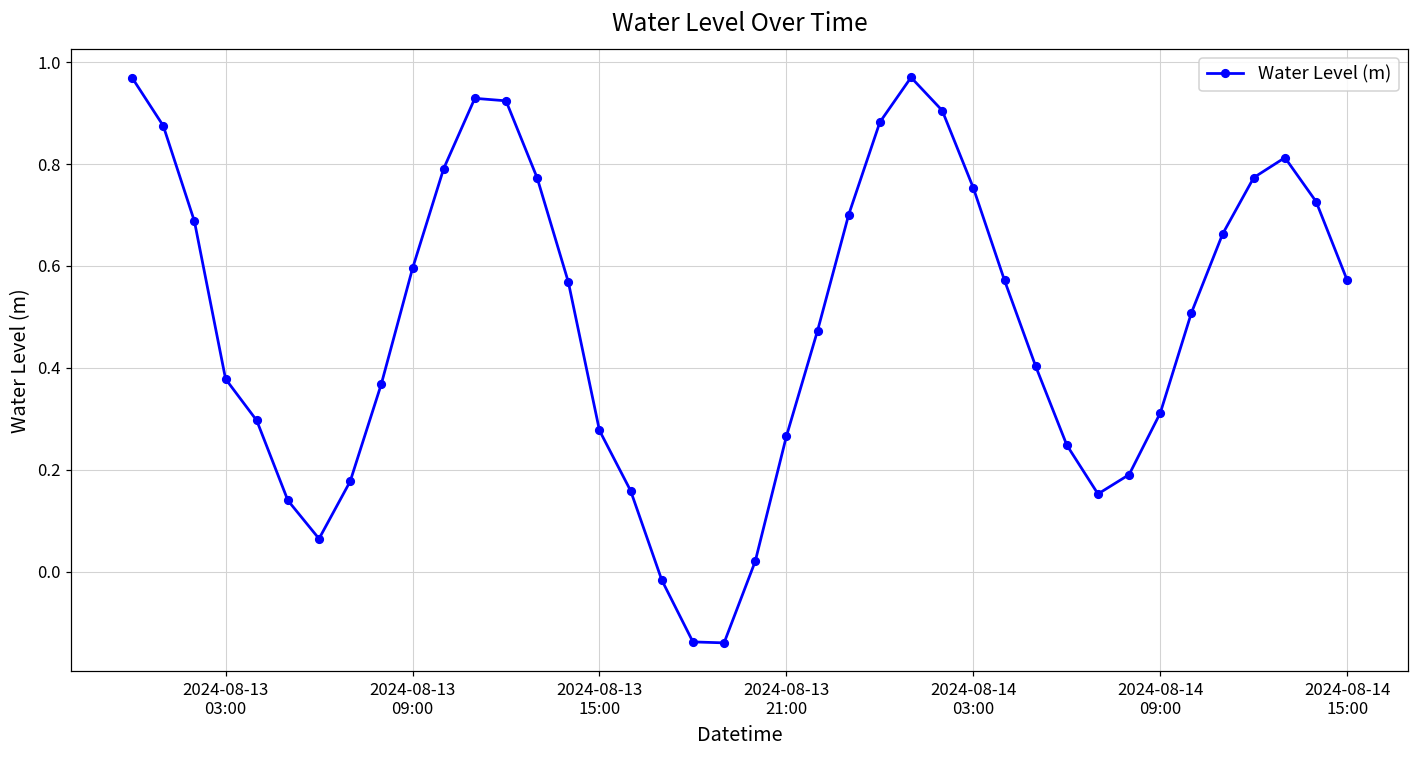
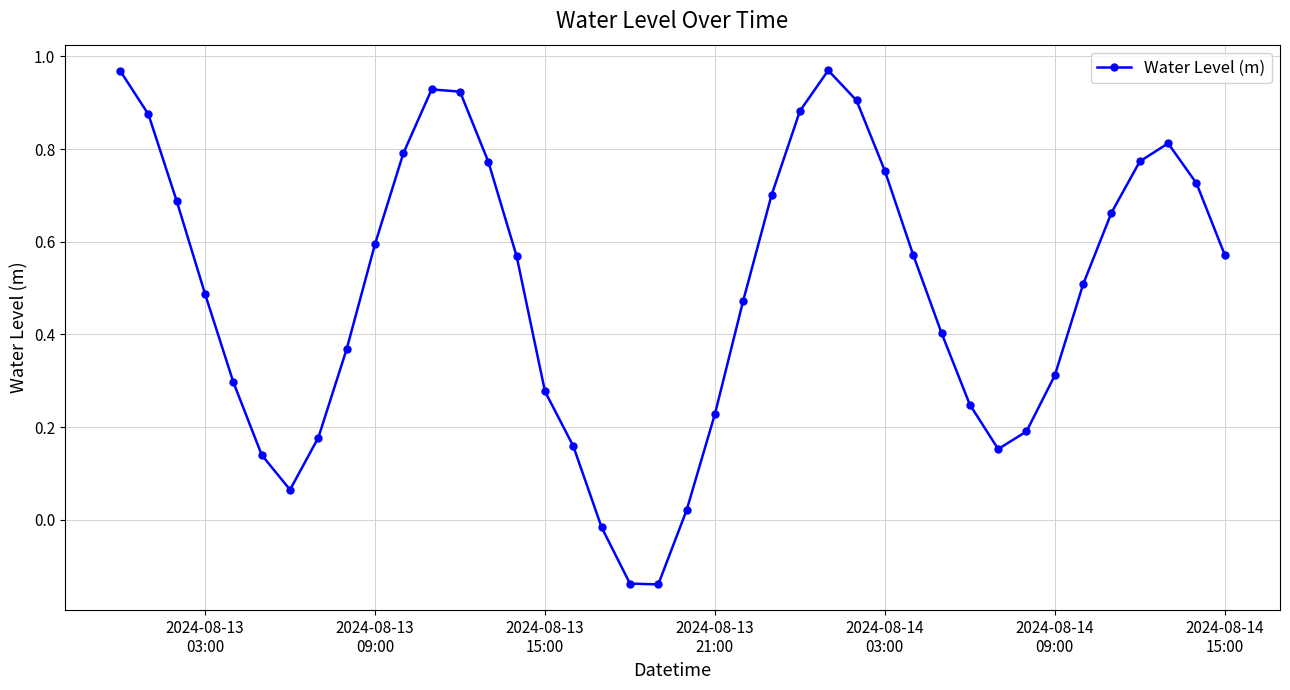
2024-08-13 03:00: 0.38 -> 0.49
2024-08-13 21:00: 0.27 -> 0.23
